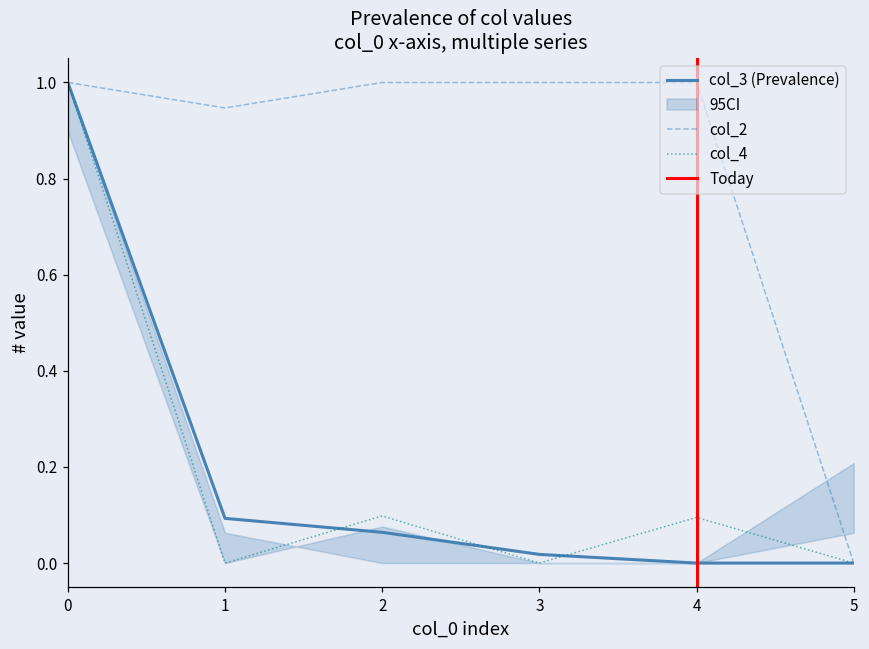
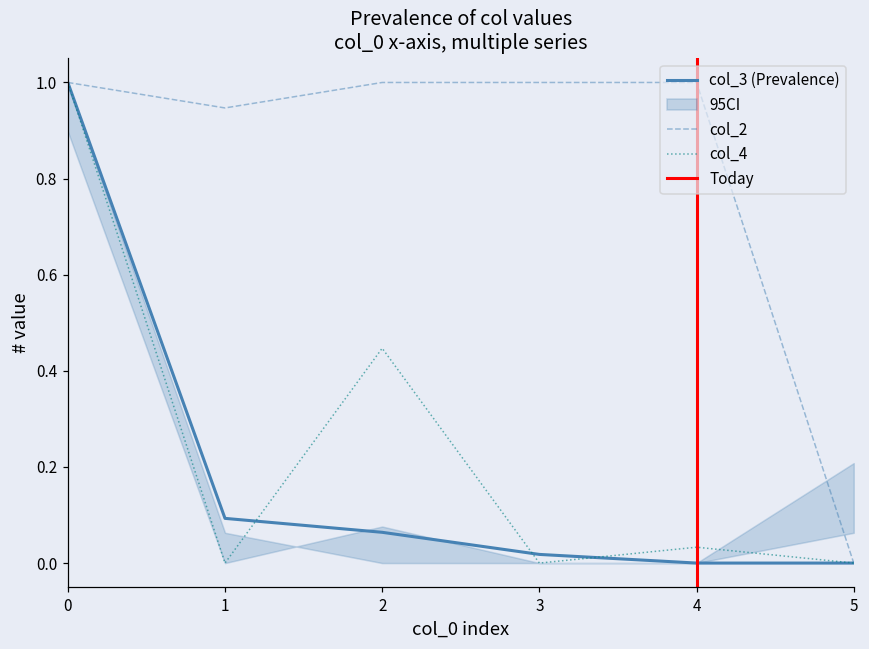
col_4, 2: 0.10 -> 0.45
col_4, 4: 0.10 -> 0.03
